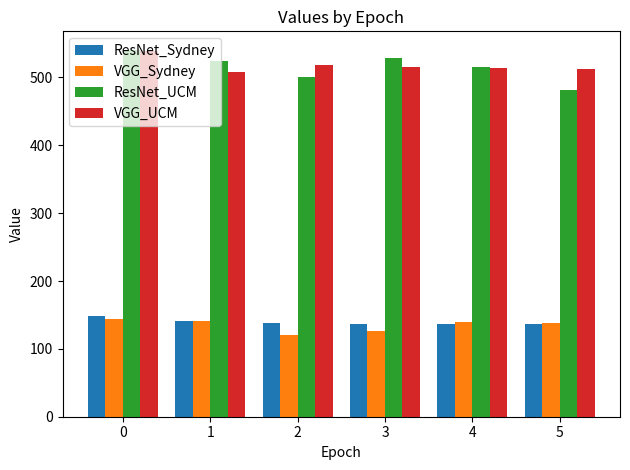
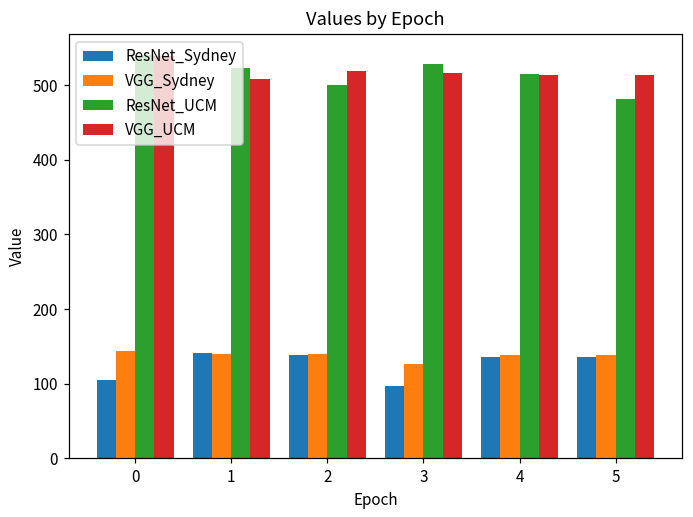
ResNet_Sydney, 0: 150 -> 110
VGG_Sydney, 2: 120 -> 140
ResNet_Sydney, 3: 140 -> 100
